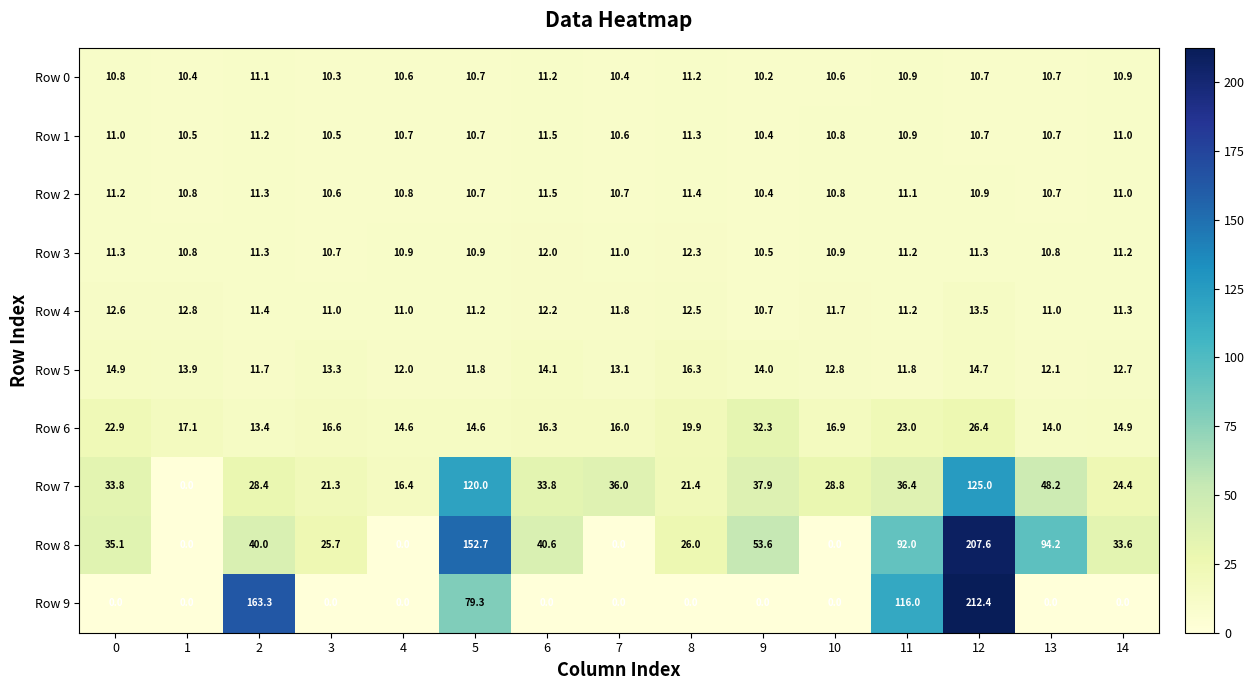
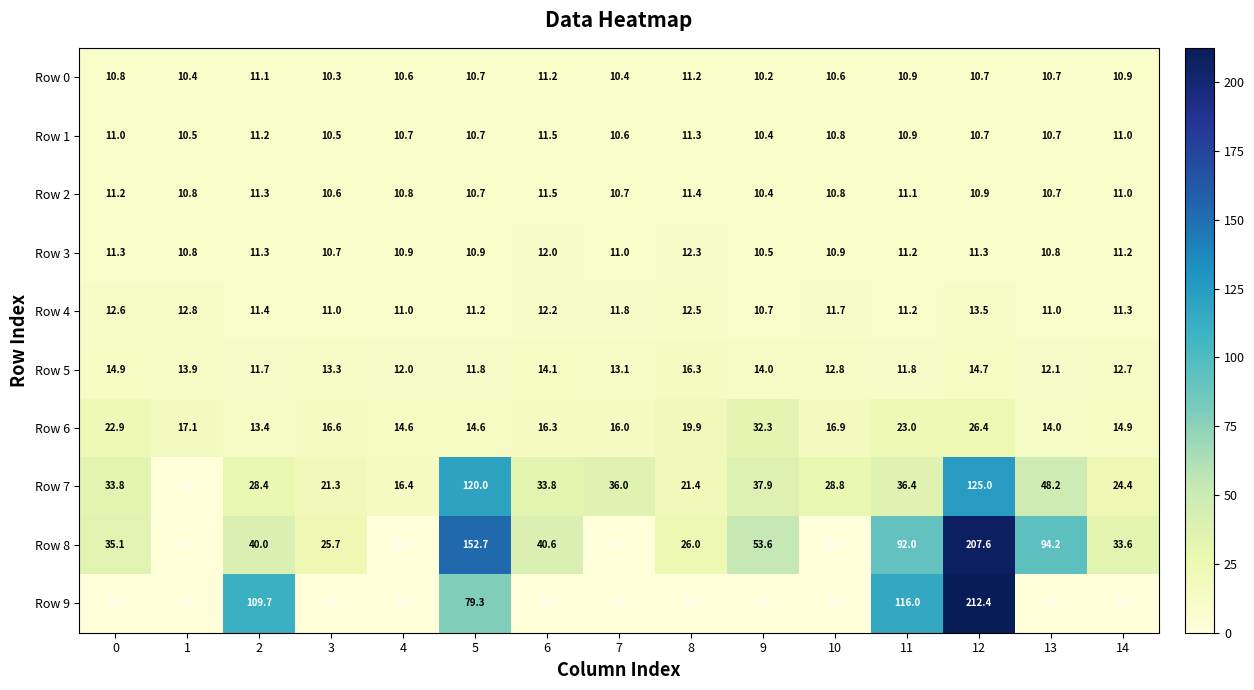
Row 9, 2: 163.3 -> 109.7
